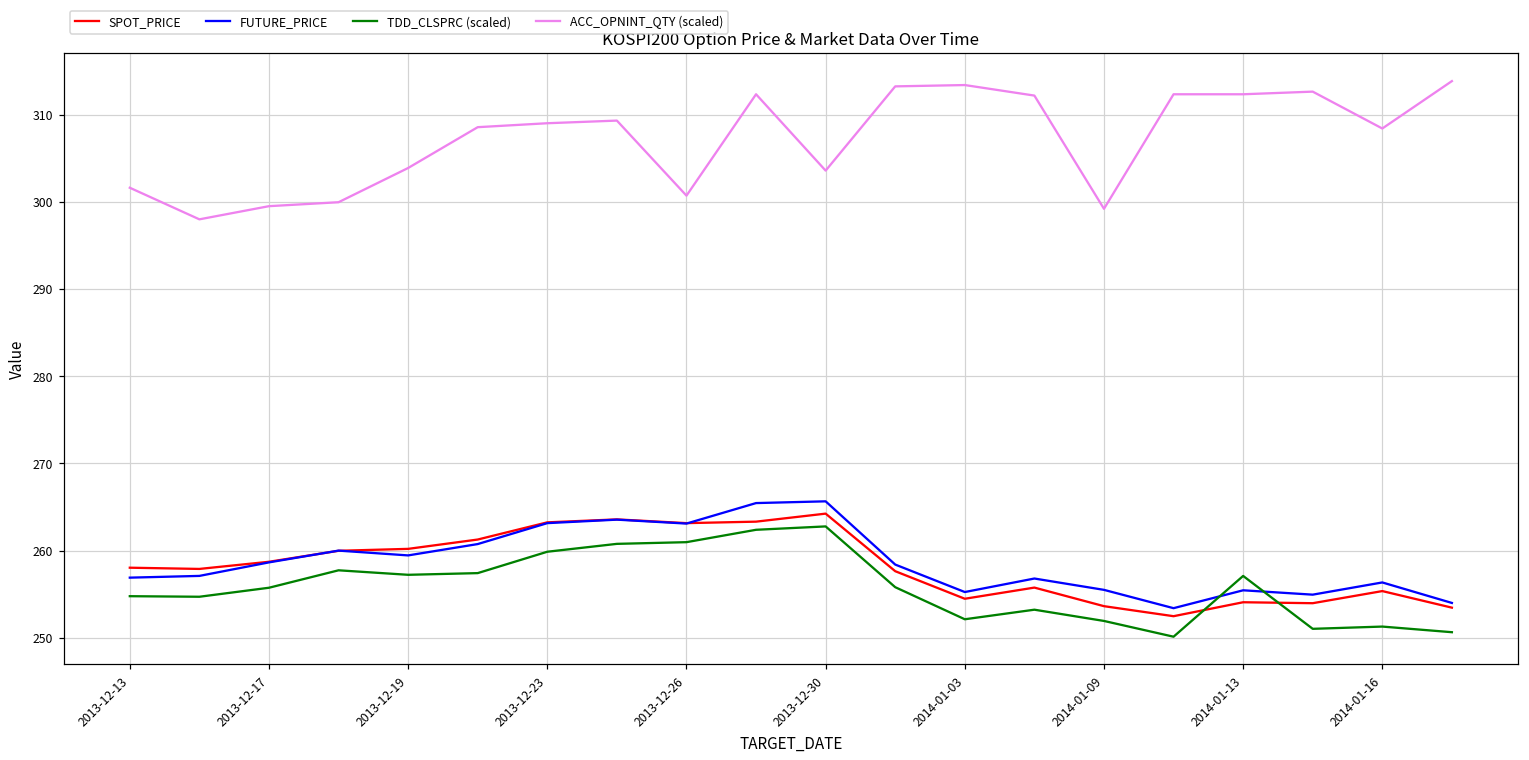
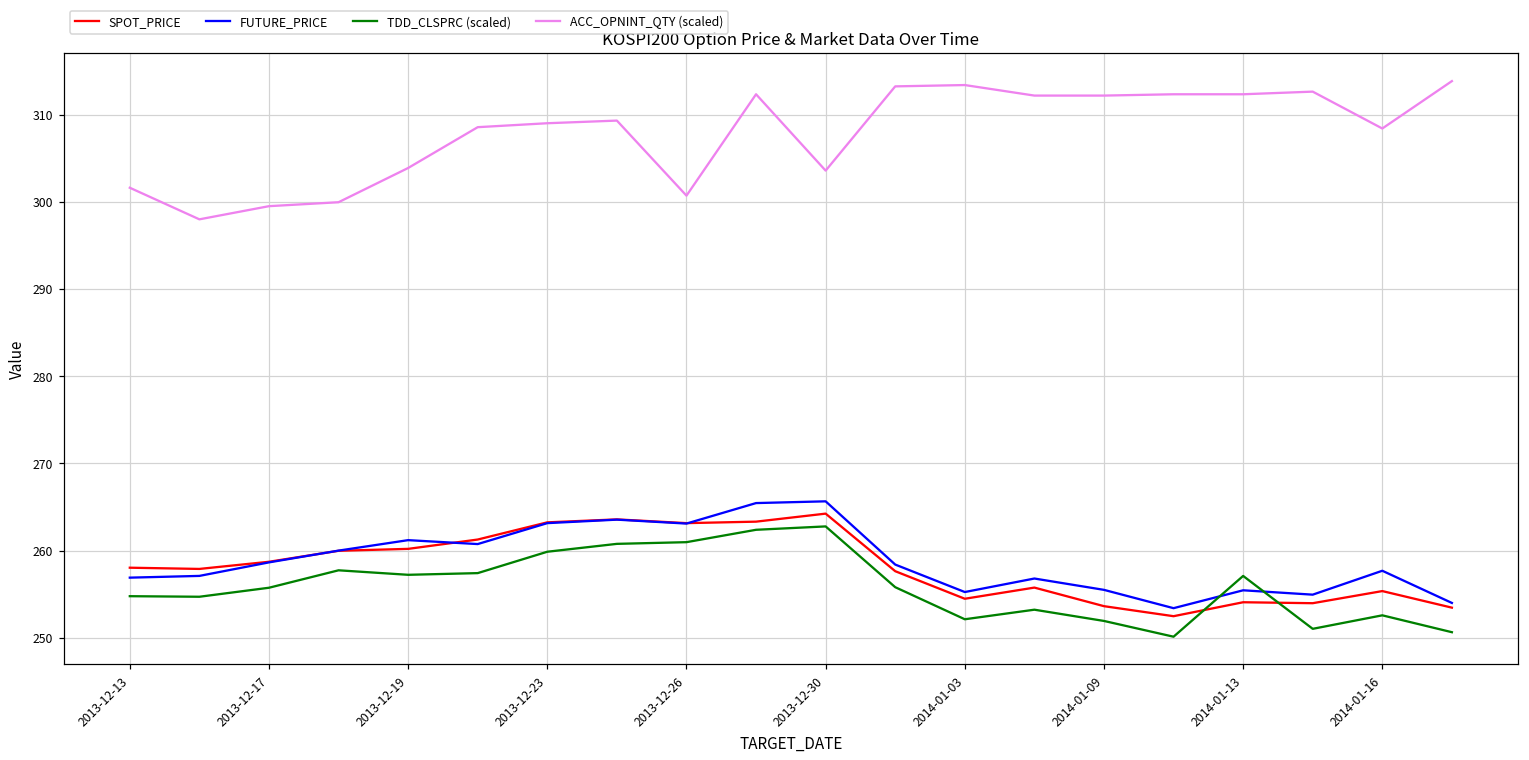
FUTURE_PRICE, 2013-12-19: 259 -> 261
ACC_OPNINT_QTY (scaled), 2014-01-09: 299 -> 312
FUTURE_PRICE, 2014-01-16: 256 -> 258
TDD_CLSPRC (scaled), 2014-01-16: 251 -> 253
